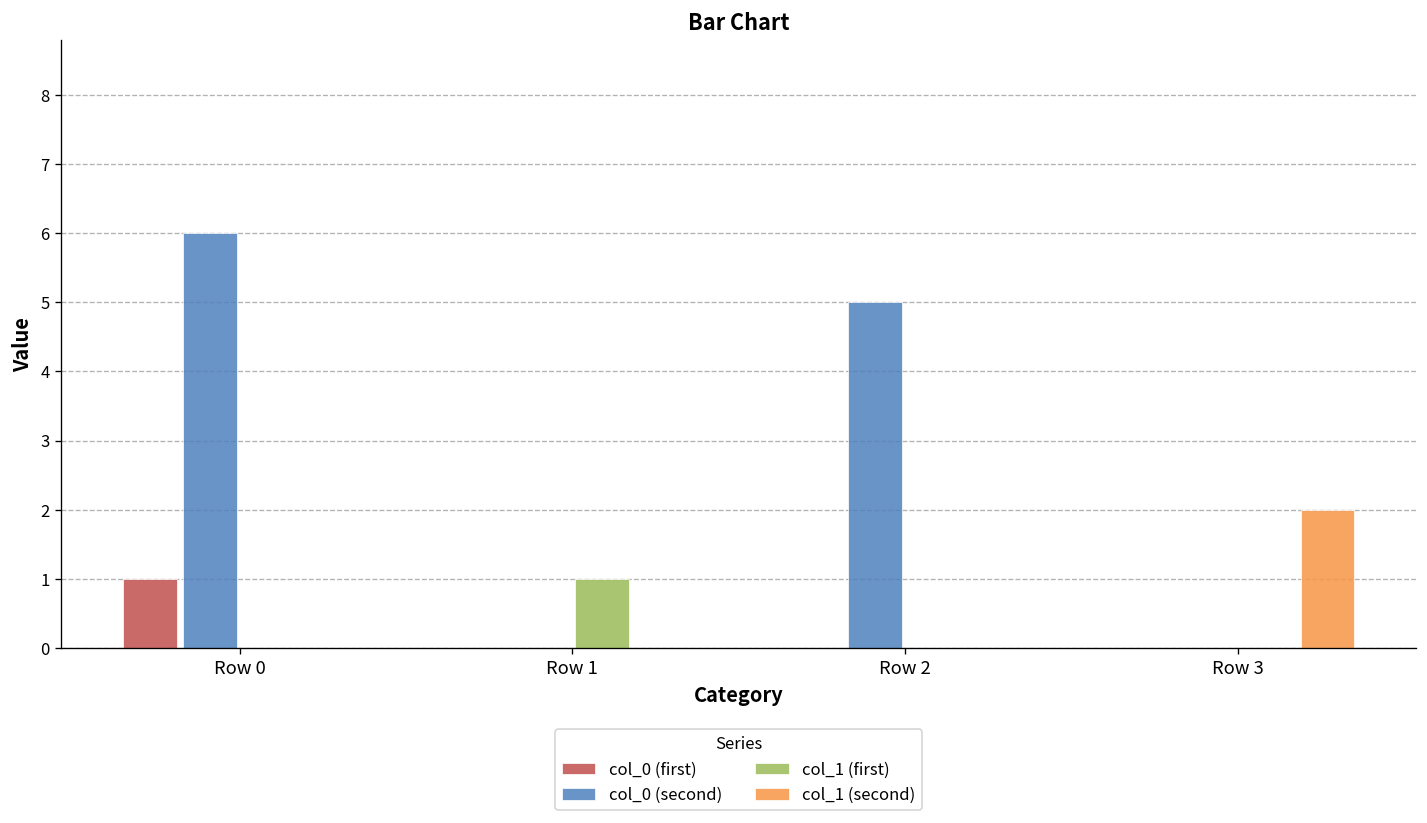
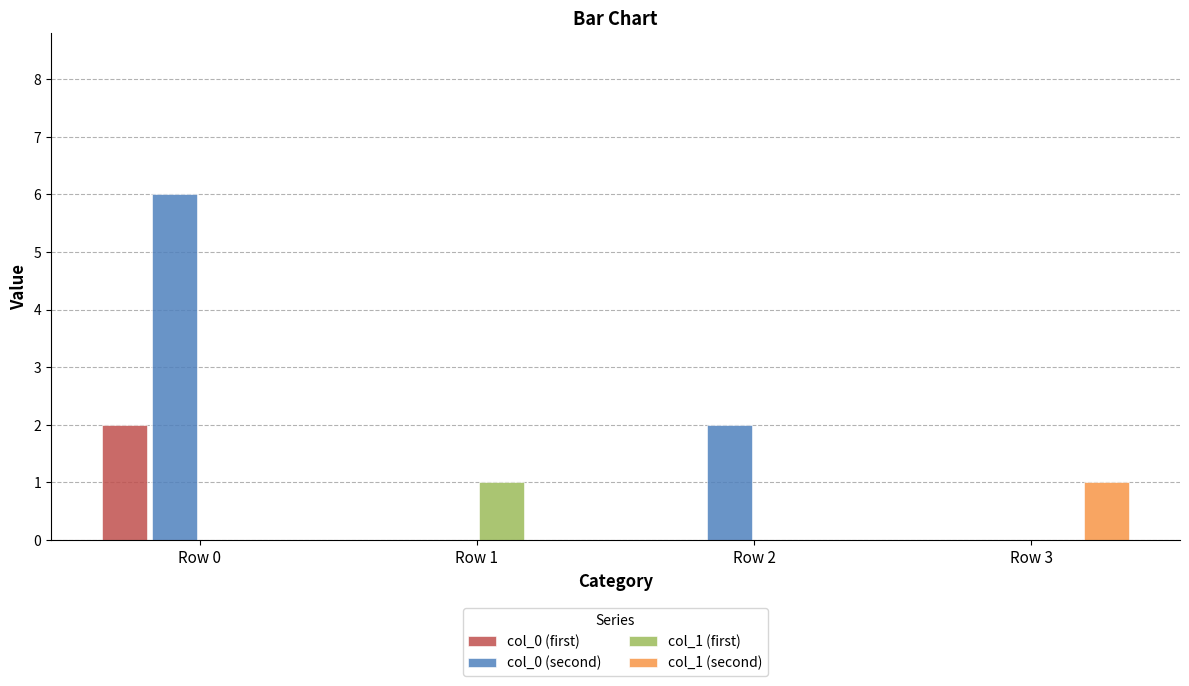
col_0 (first), Row 0: 1 -> 2
col_0 (second), Row 2: 5 -> 2
col_1 (second), Row 3: 2 -> 1
